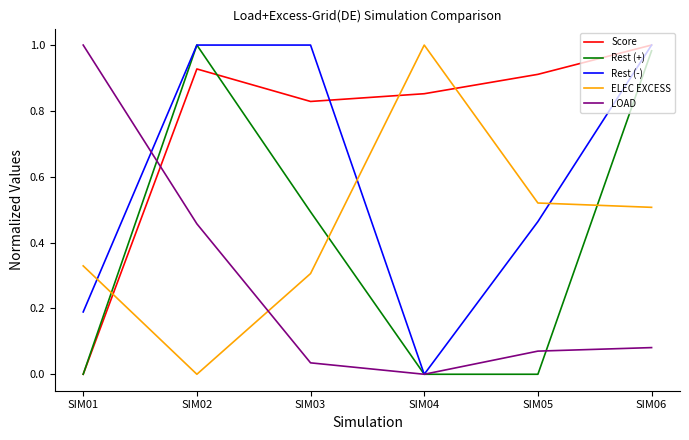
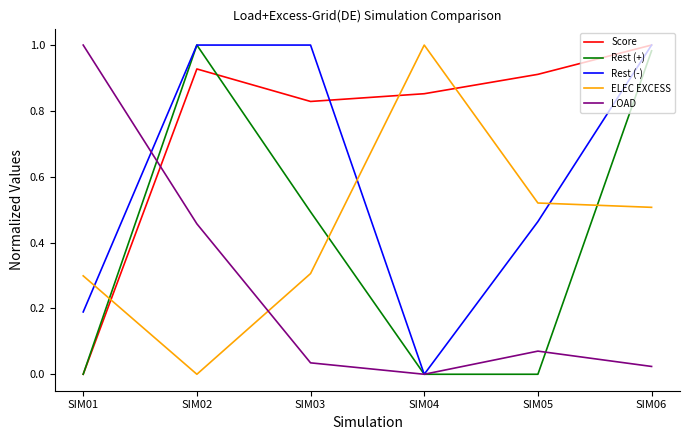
ELEC EXCESS, SIM01: 0.33 -> 0.30
LOAD, SIM06: 0.08 -> 0.02
